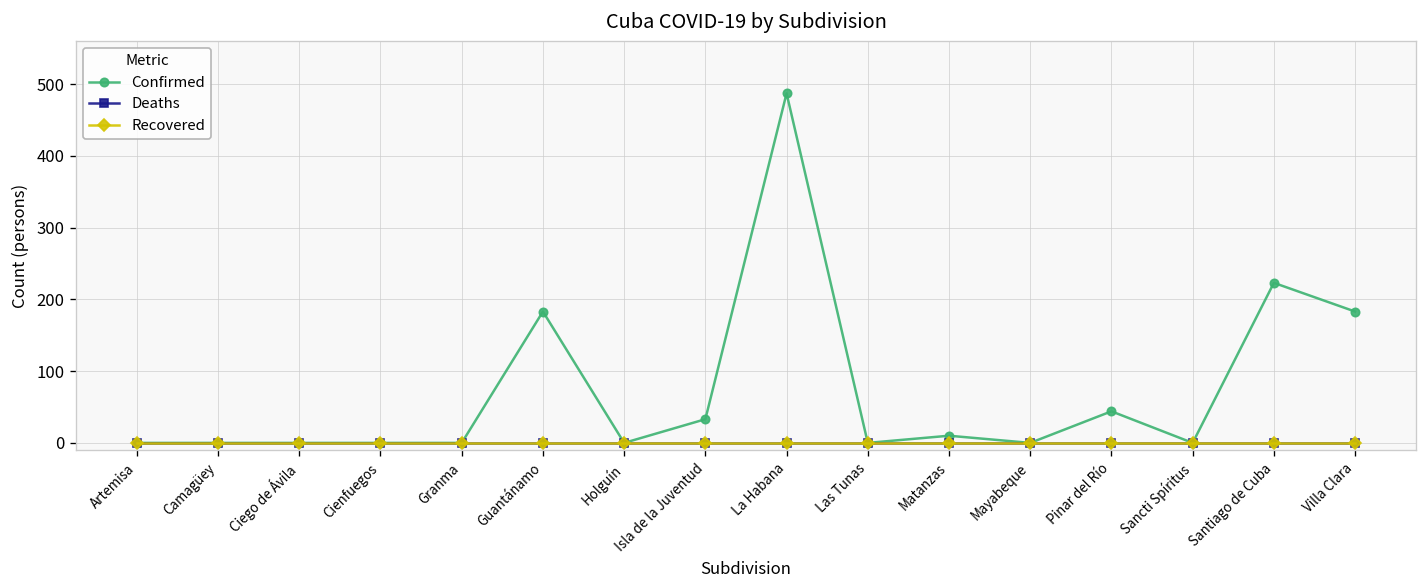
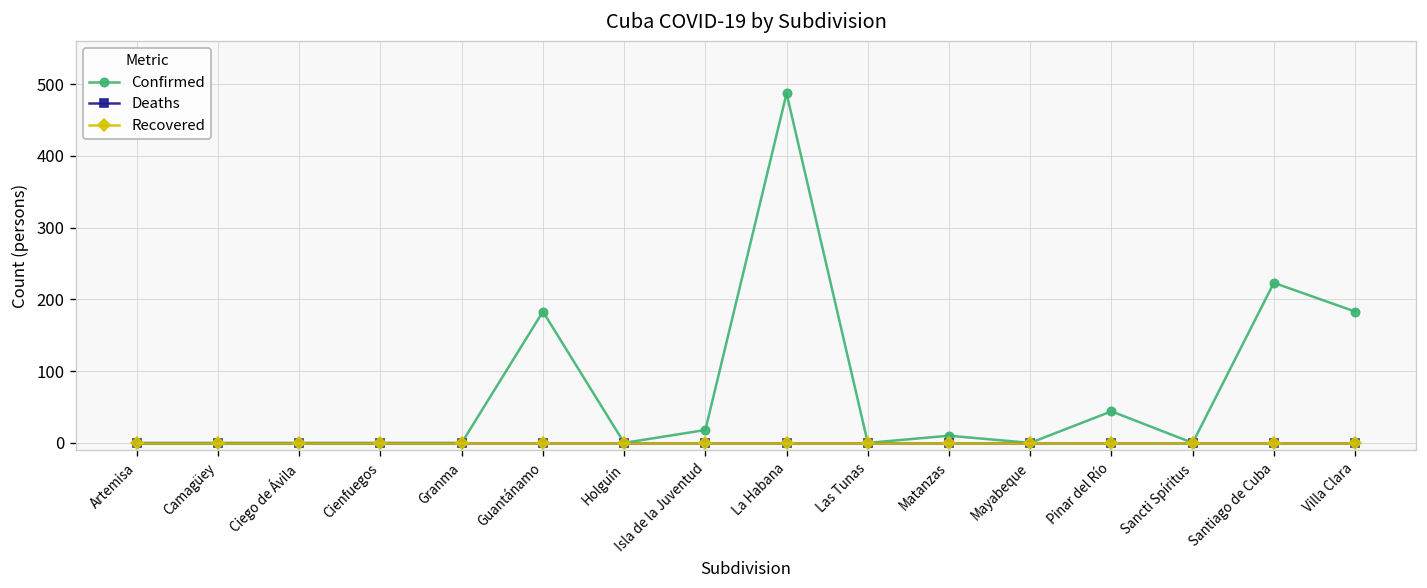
Confirmed, Isla de la Juventud: 30 -> 20
